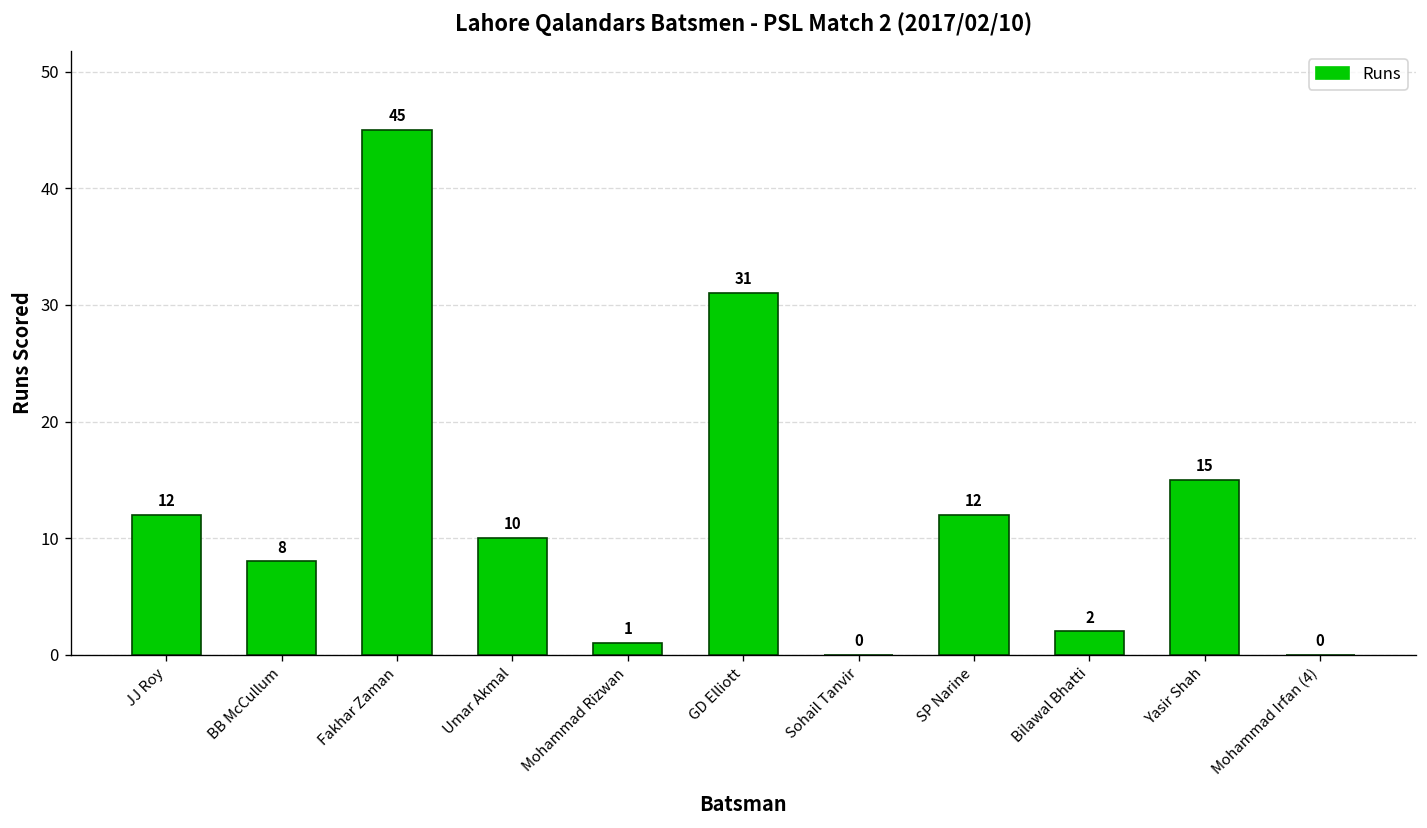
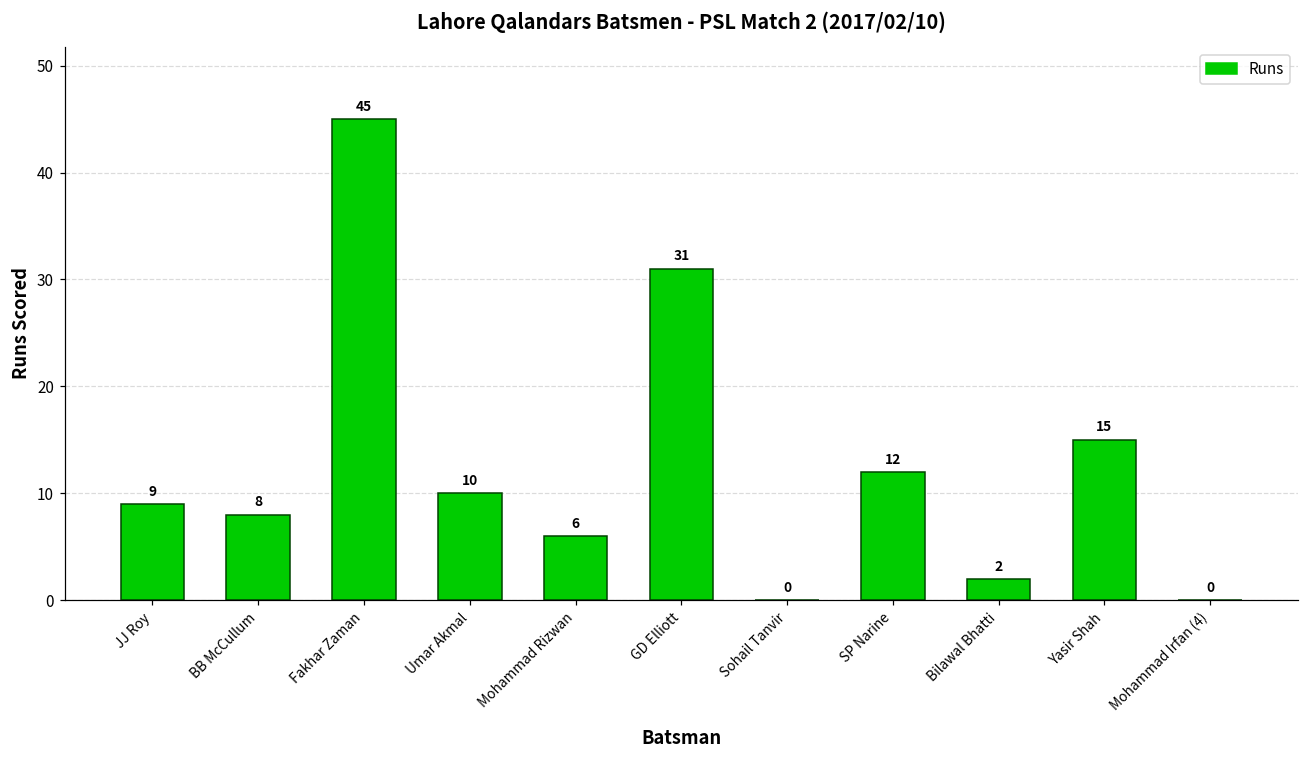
JJ Roy: 12 -> 9
Mohammad Rizwan: 1 -> 6
